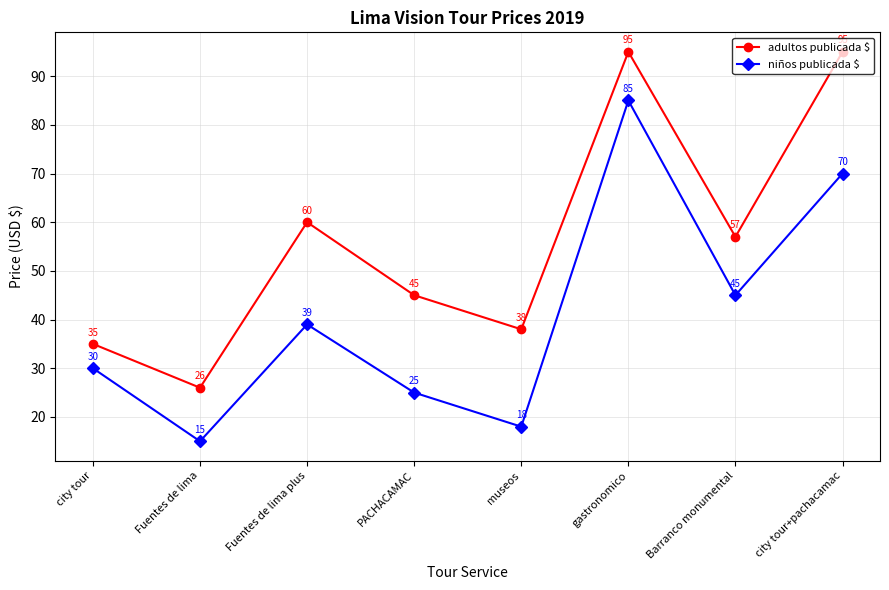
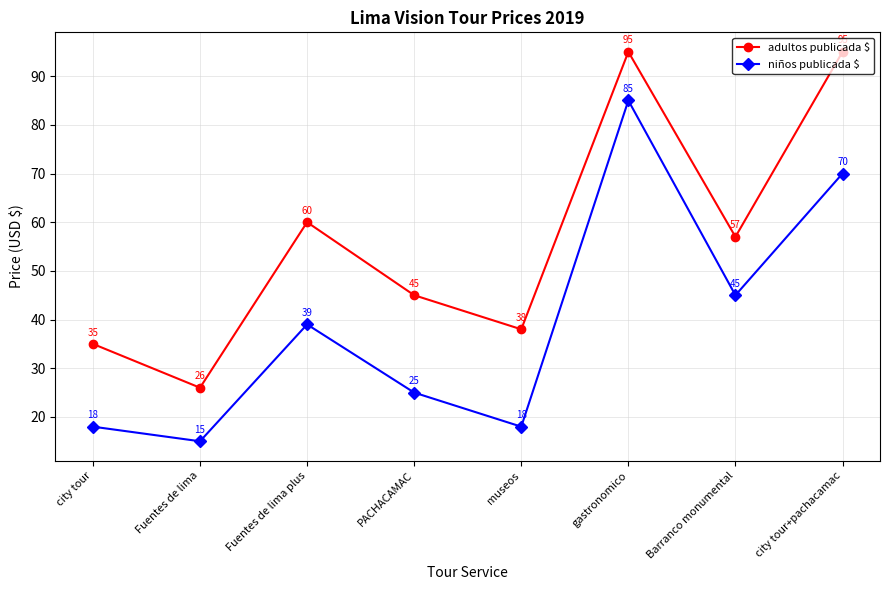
niños publicada $, city tour: 30 -> 18
